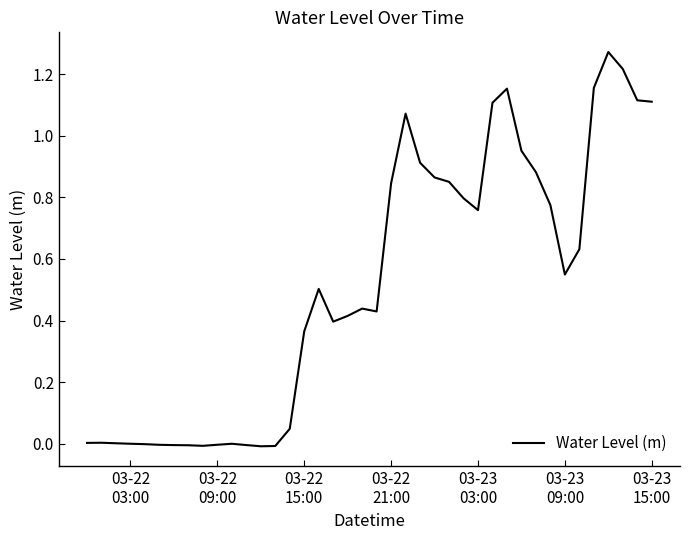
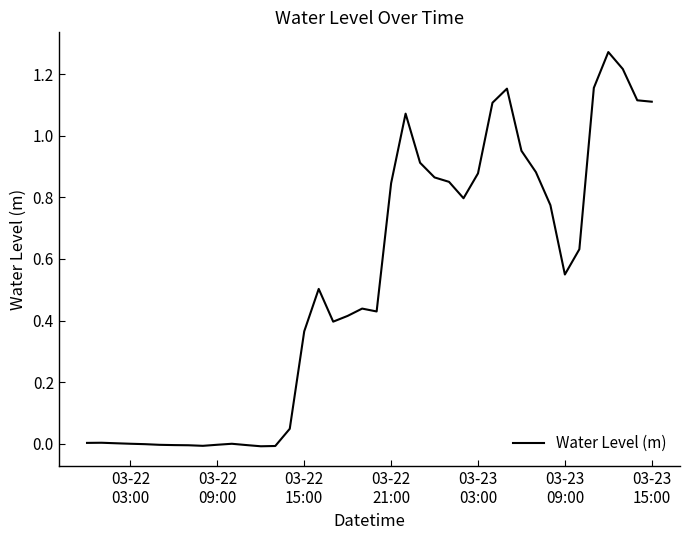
03-23 03:00: 0.76 -> 0.88
